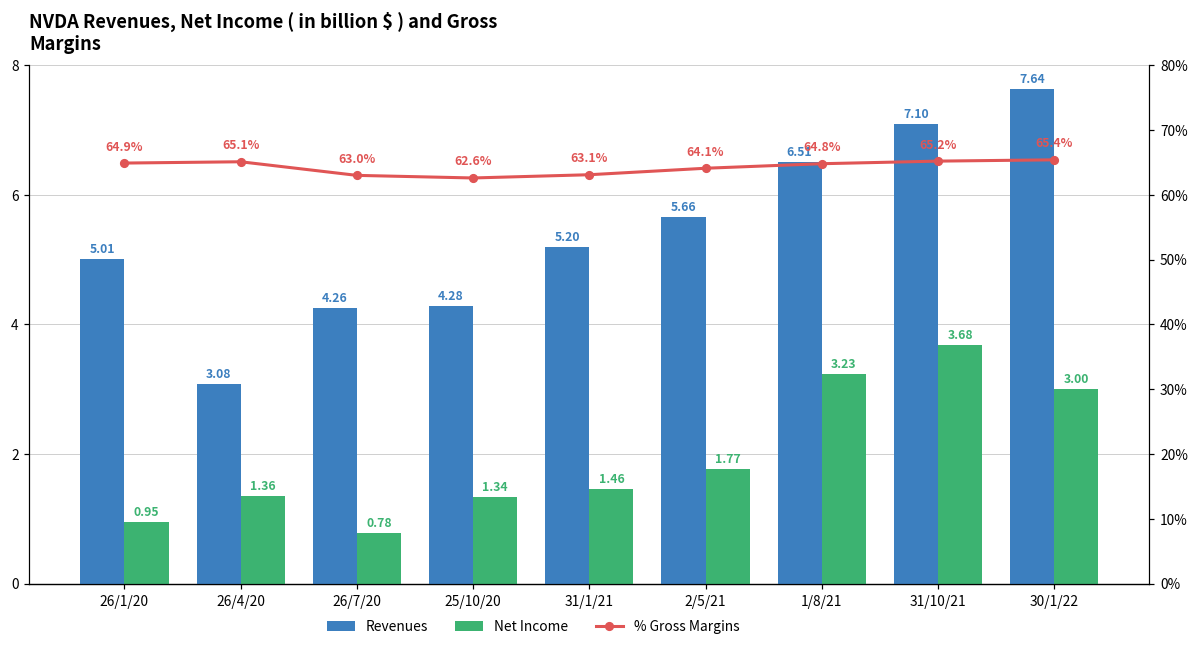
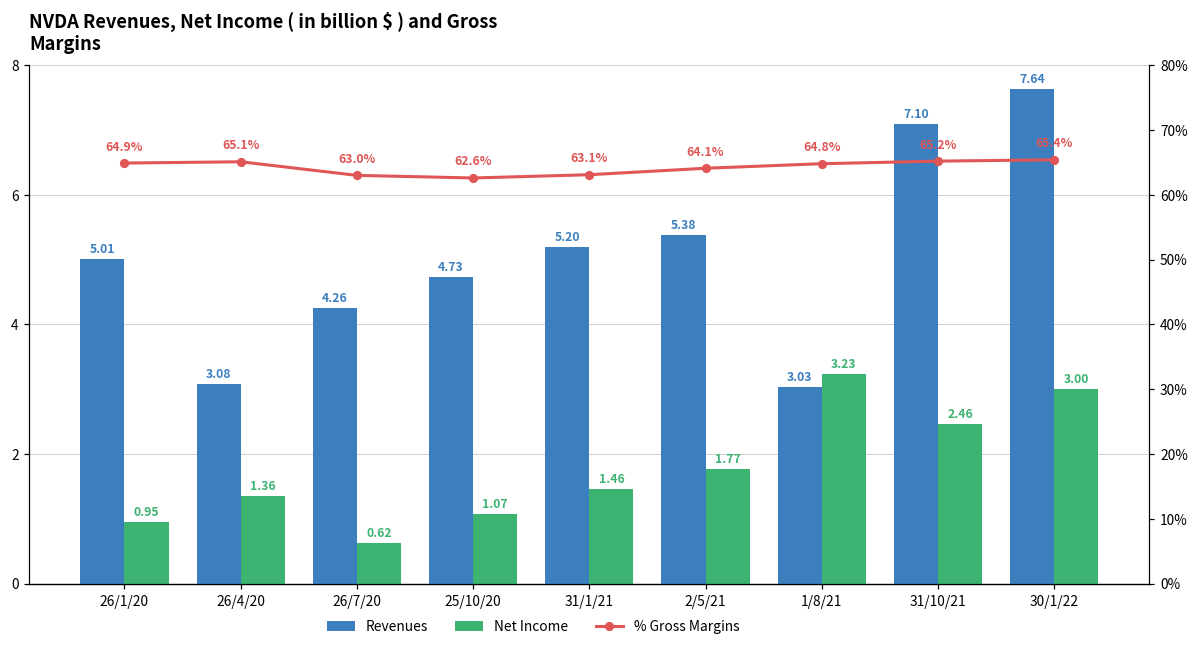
Net Income, 26/7/20: 0.78 -> 0.62
Revenues, 25/10/20: 4.28 -> 4.73
Net Income, 25/10/20: 1.34 -> 1.07
Revenues, 2/5/21: 5.66 -> 5.38
Revenues, 1/8/21: 6.51 -> 3.03
Net Income, 31/10/21: 3.68 -> 2.46
